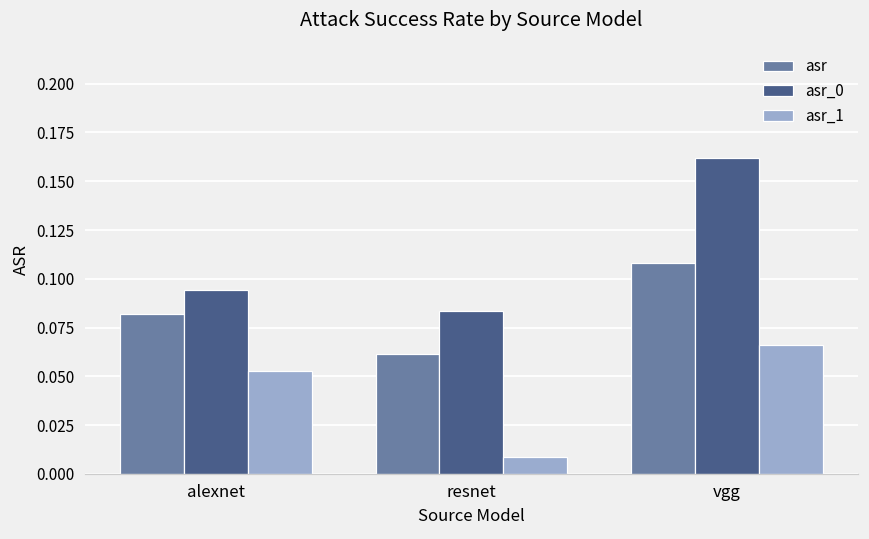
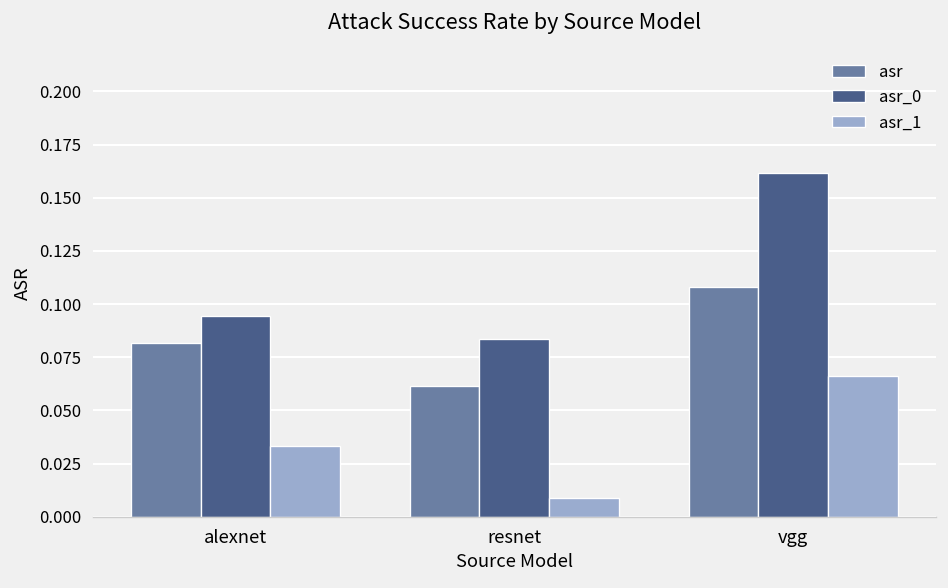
asr_1, alexnet: 0.053 -> 0.033
